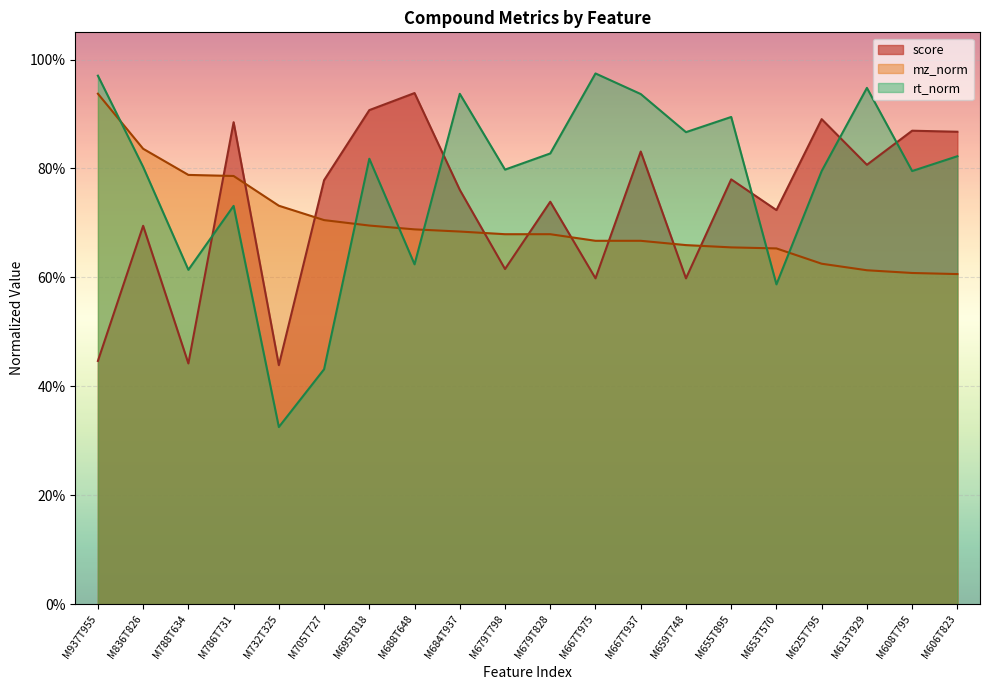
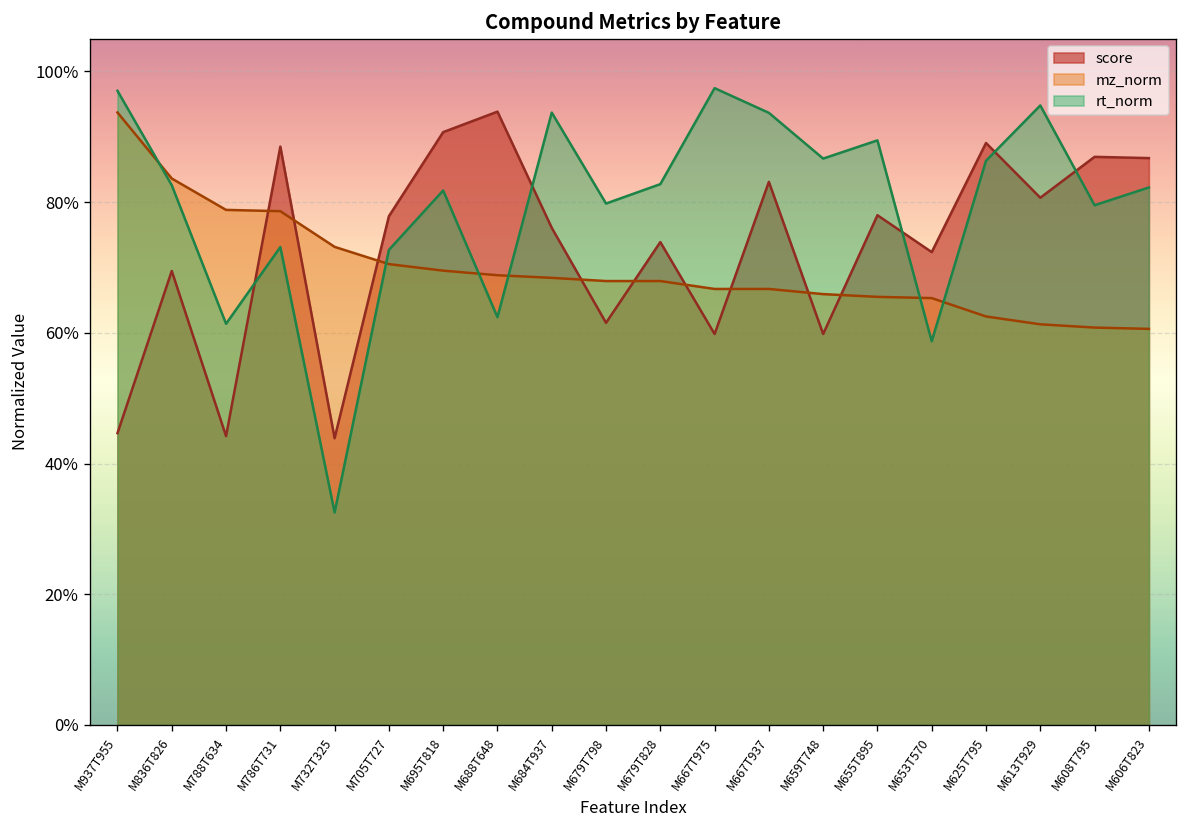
rt_norm, M836T826: 80% -> 83%
rt_norm, M705T727: 43% -> 73%
rt_norm, M625T795: 80% -> 86%
